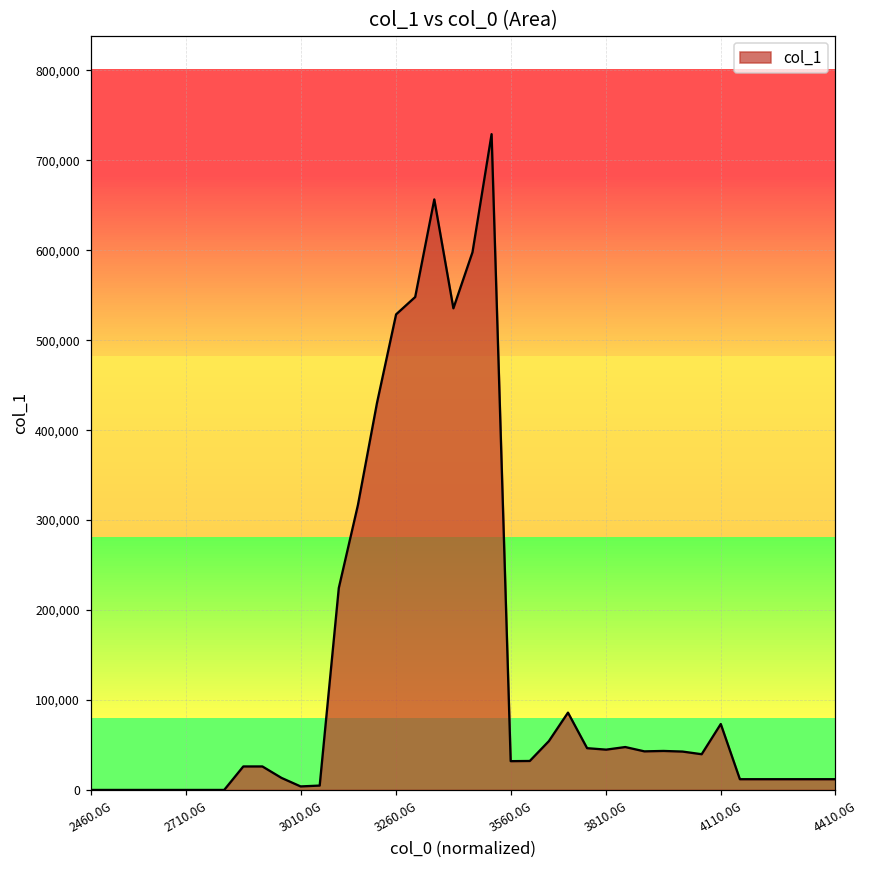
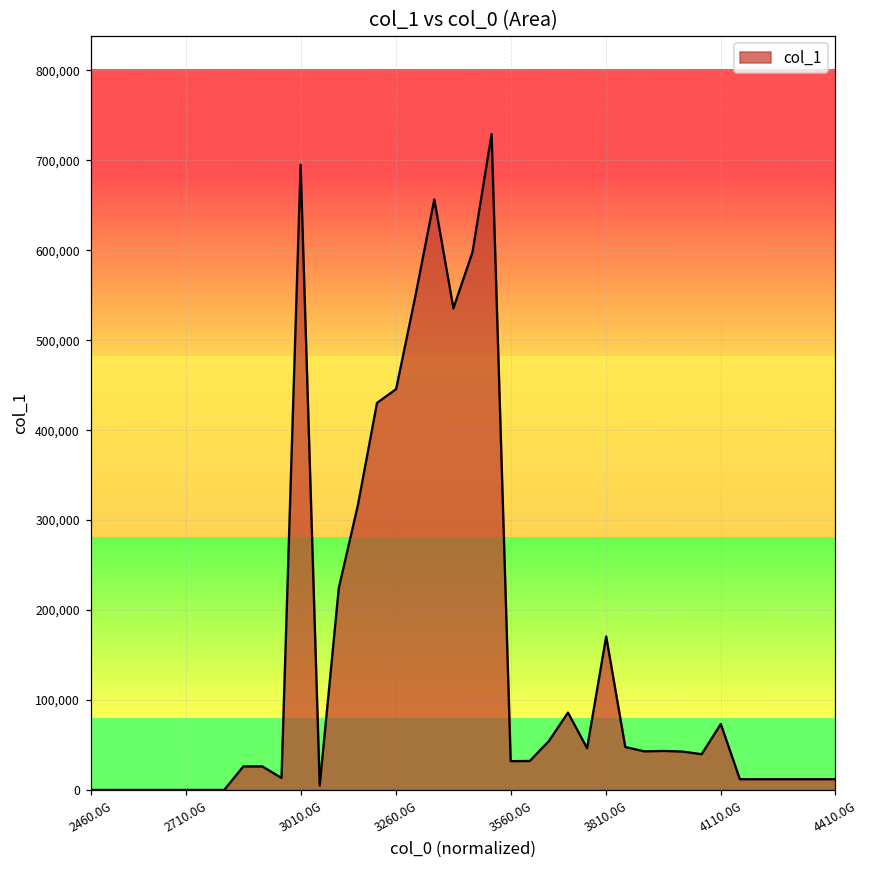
3010.0G: 0 -> 690,000
3260.0G: 530,000 -> 450,000
3810.0G: 40,000 -> 170,000
